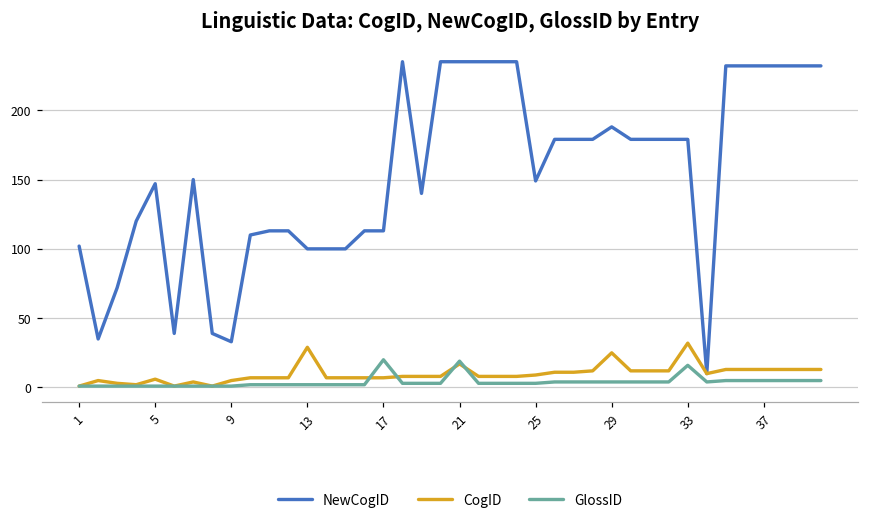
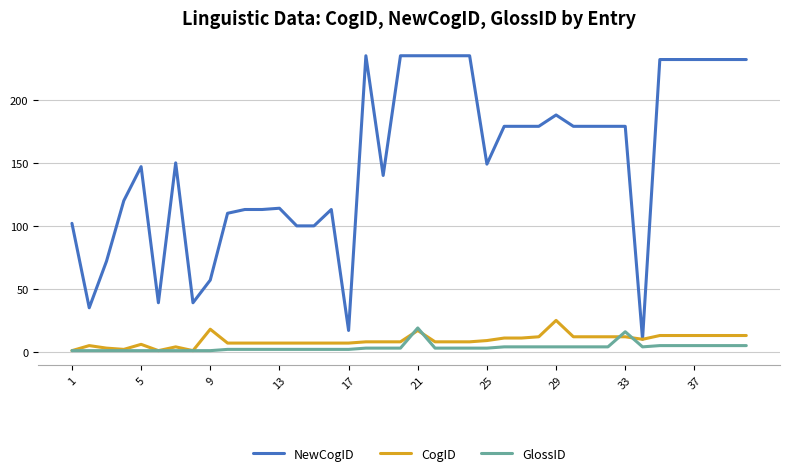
NewCogID, 9: 33 -> 57
CogID, 9: 5 -> 18
NewCogID, 13: 100 -> 114
CogID, 13: 29 -> 7
NewCogID, 17: 113 -> 17
GlossID, 17: 20 -> 2
CogID, 33: 32 -> 12
